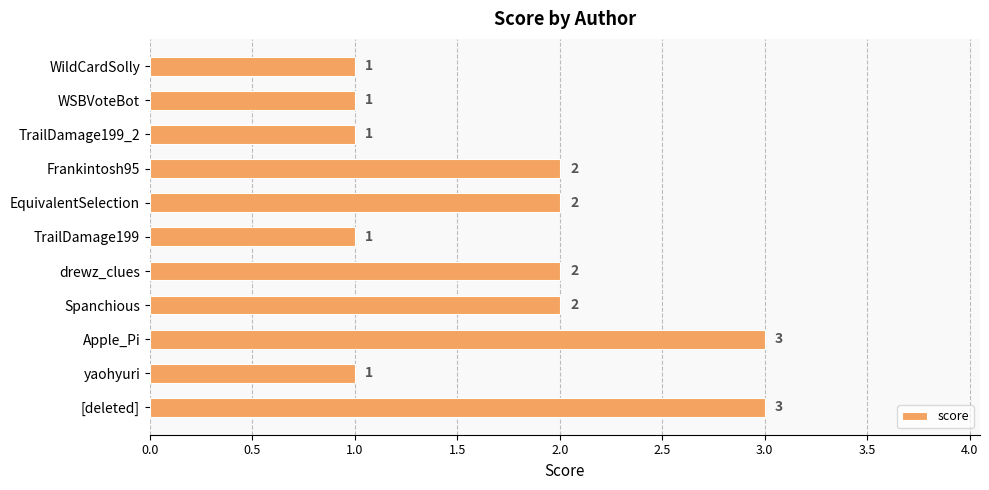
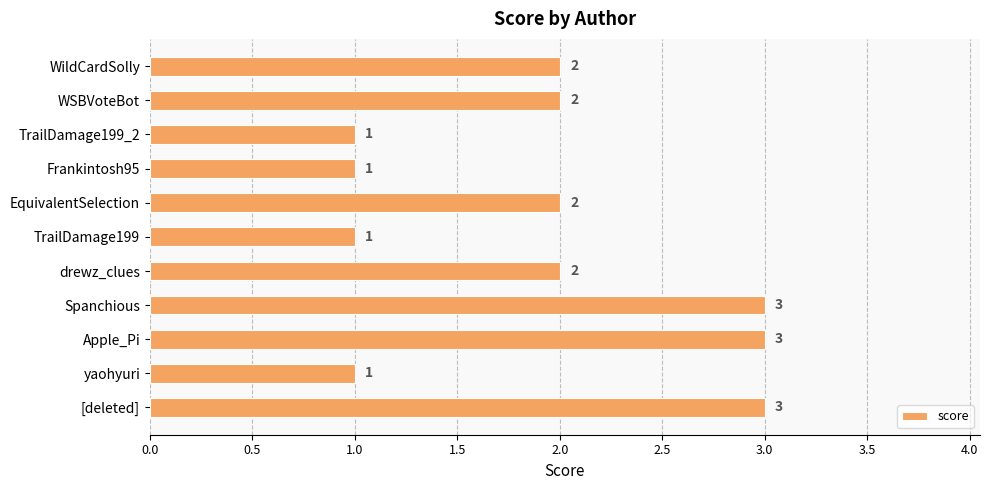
WildCardSolly: 1 -> 2
WSBVoteBot: 1 -> 2
Frankintosh95: 2 -> 1
Spanchious: 2 -> 3
